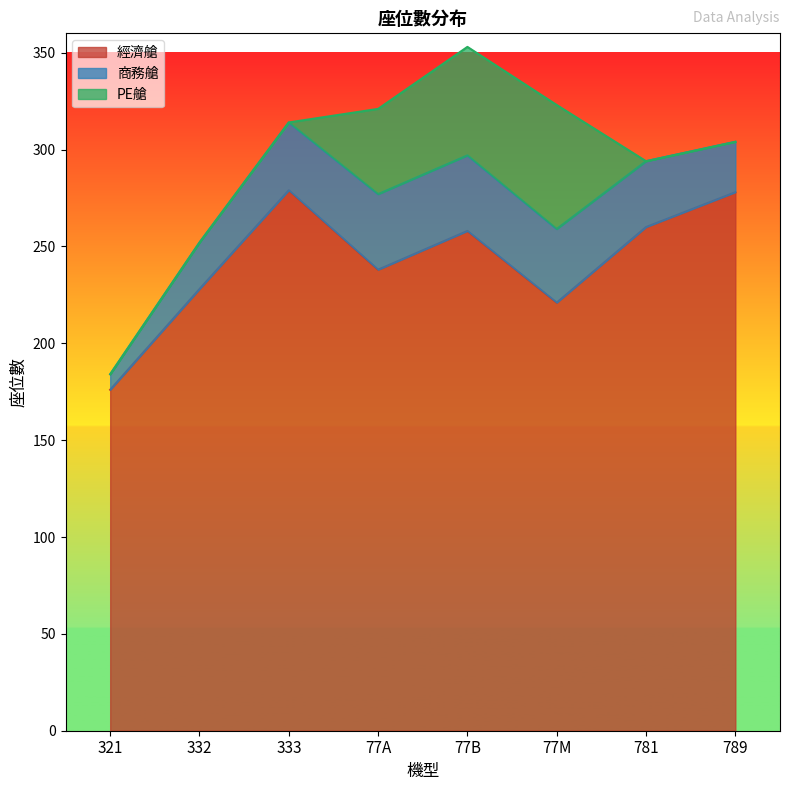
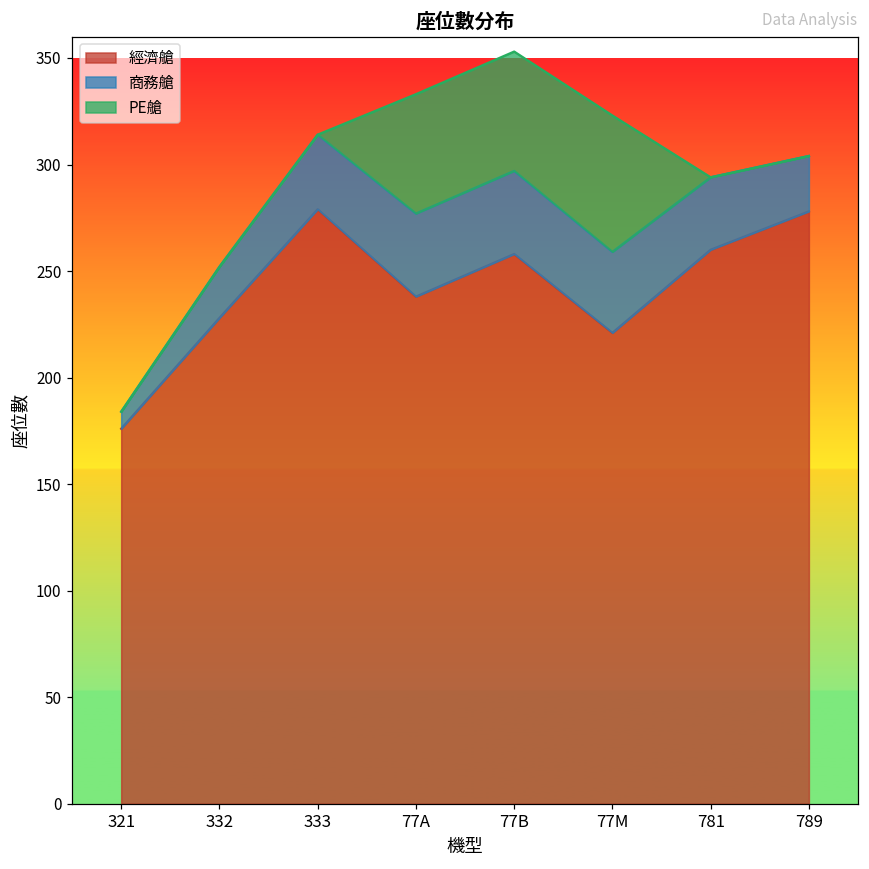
PE艙, 77A: 44 -> 56
